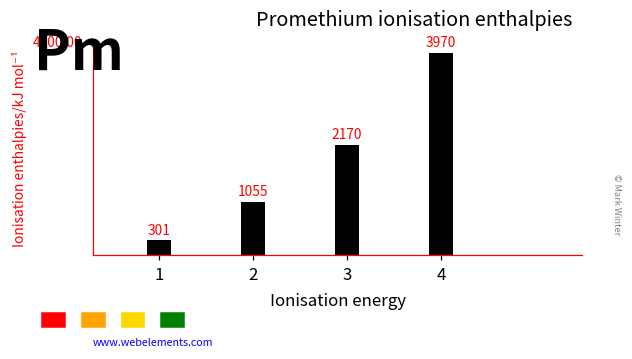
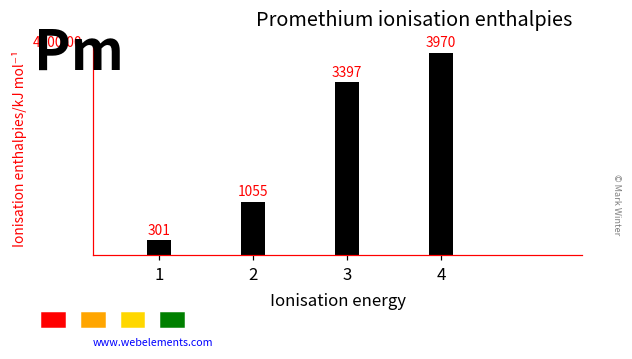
3: 2170 -> 3397
